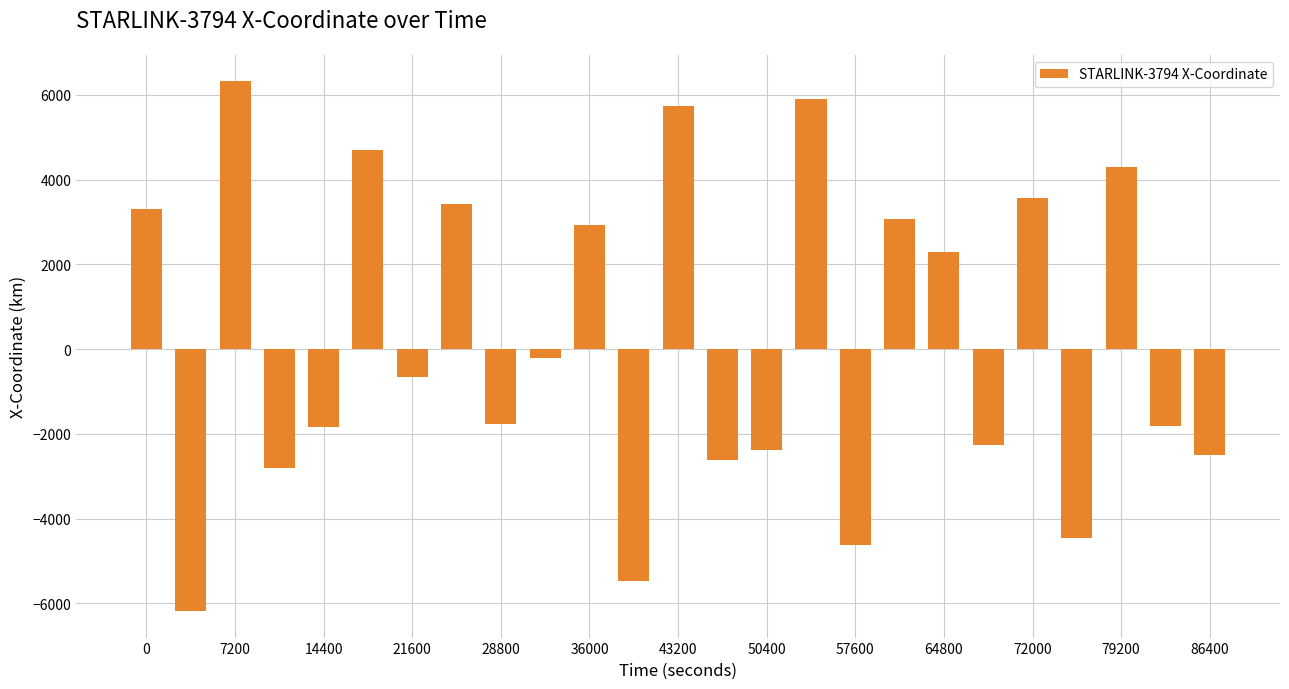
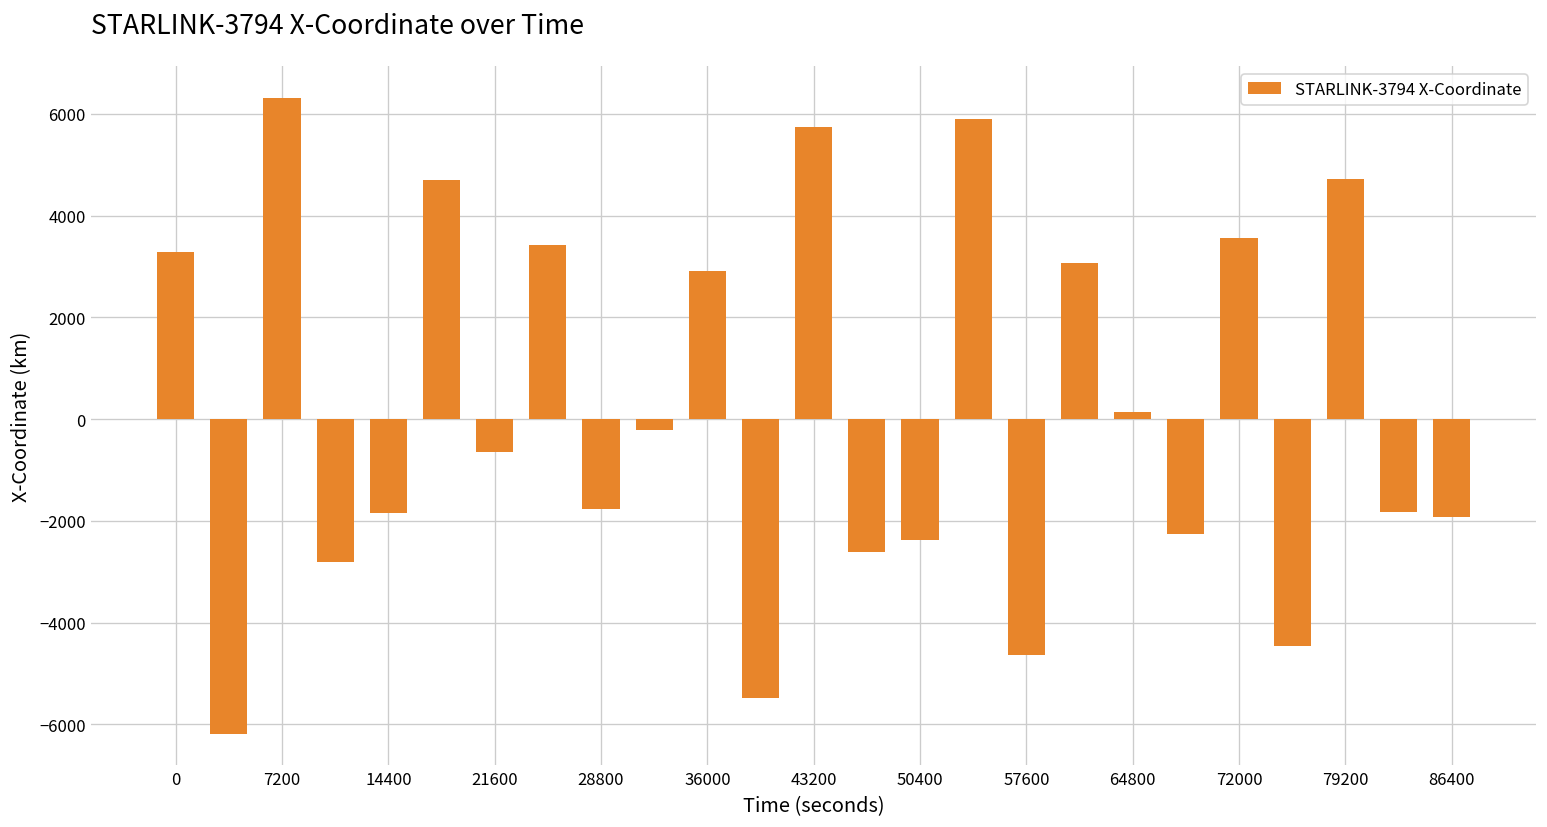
64800: 2300 -> 100
79200: 4300 -> 4700
86400: -2500 -> -1900
